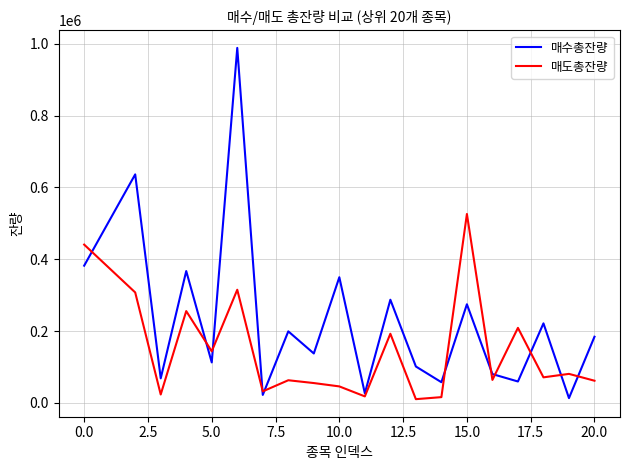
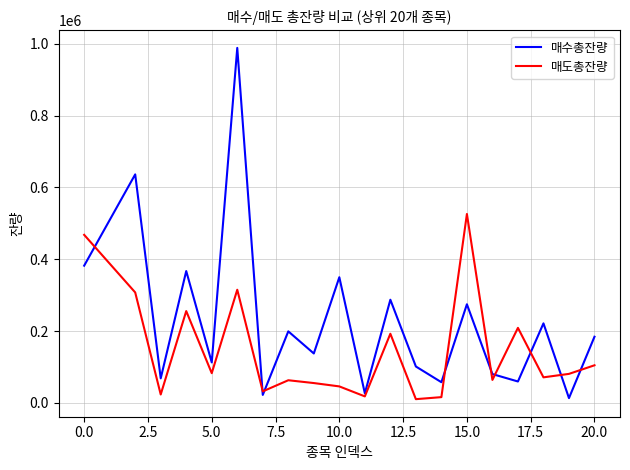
매도총잔량, 0.0: 440000 -> 470000
매도총잔량, 5.0: 140000 -> 80000
매도총잔량, 20.0: 60000 -> 100000
